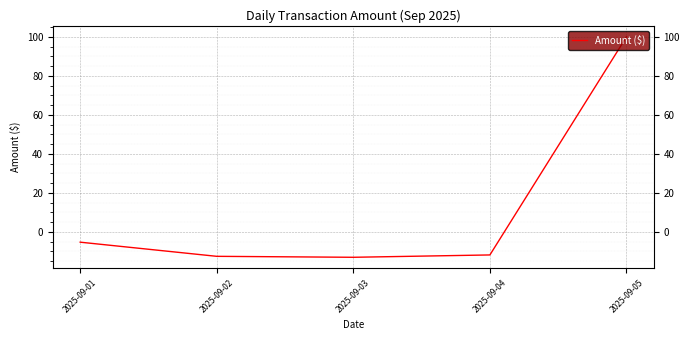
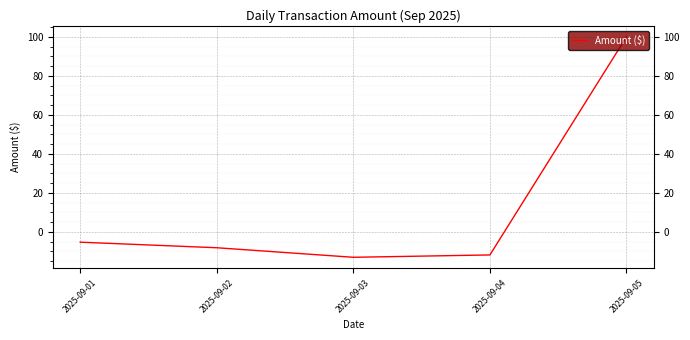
2025-09-02: -13 -> -8
